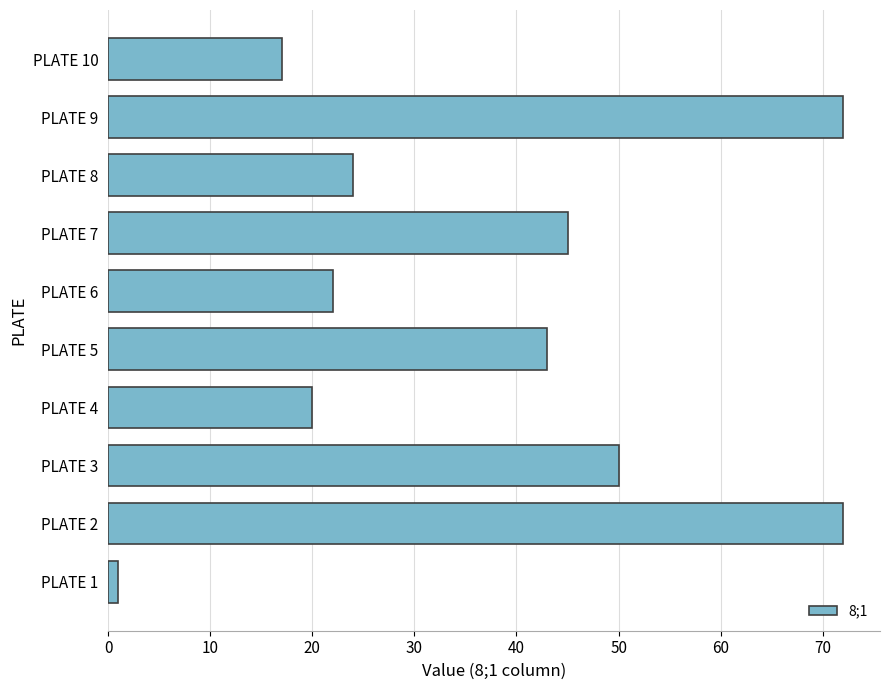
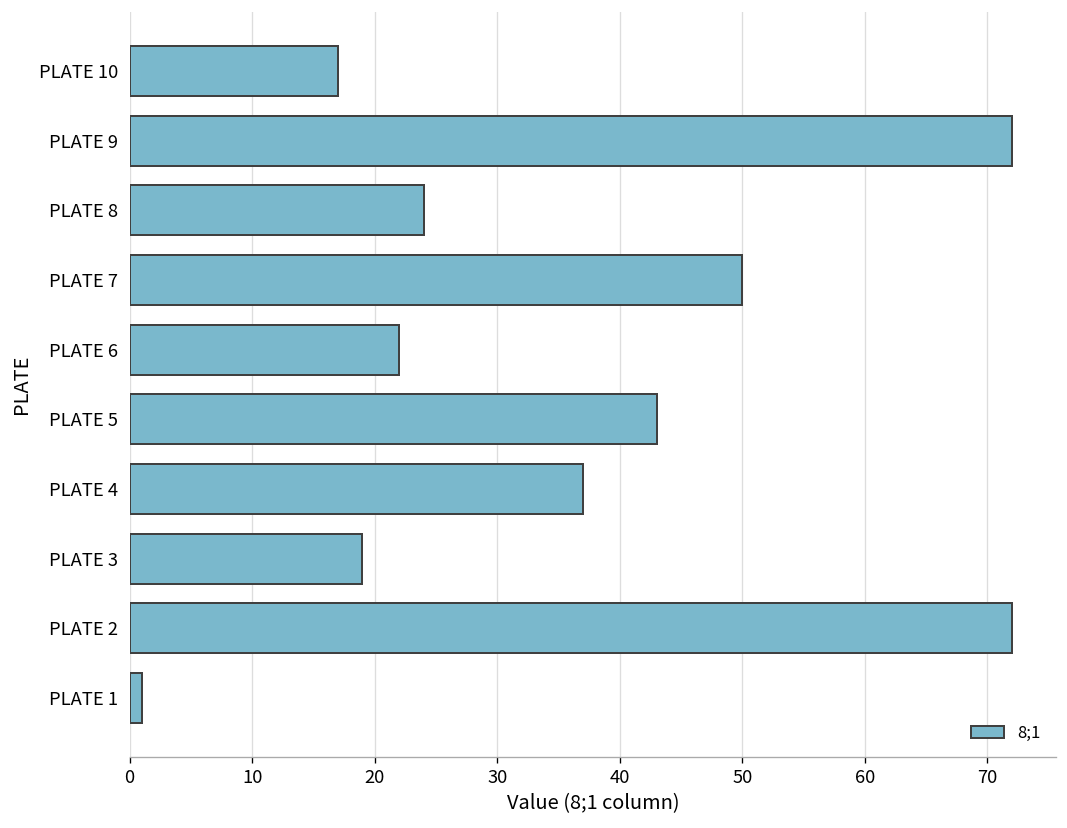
PLATE 7: 45 -> 50
PLATE 4: 20 -> 37
PLATE 3: 50 -> 19
